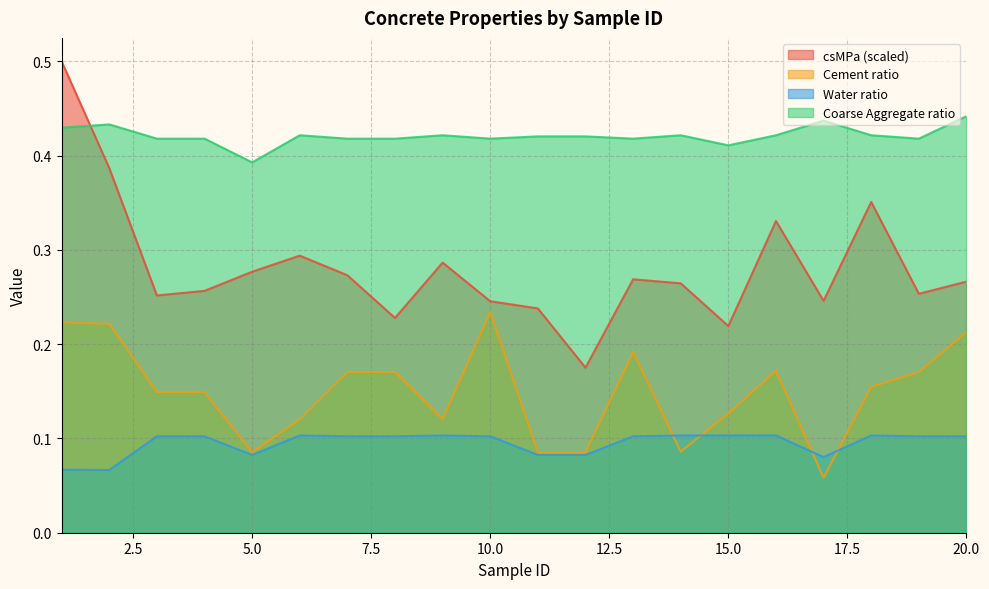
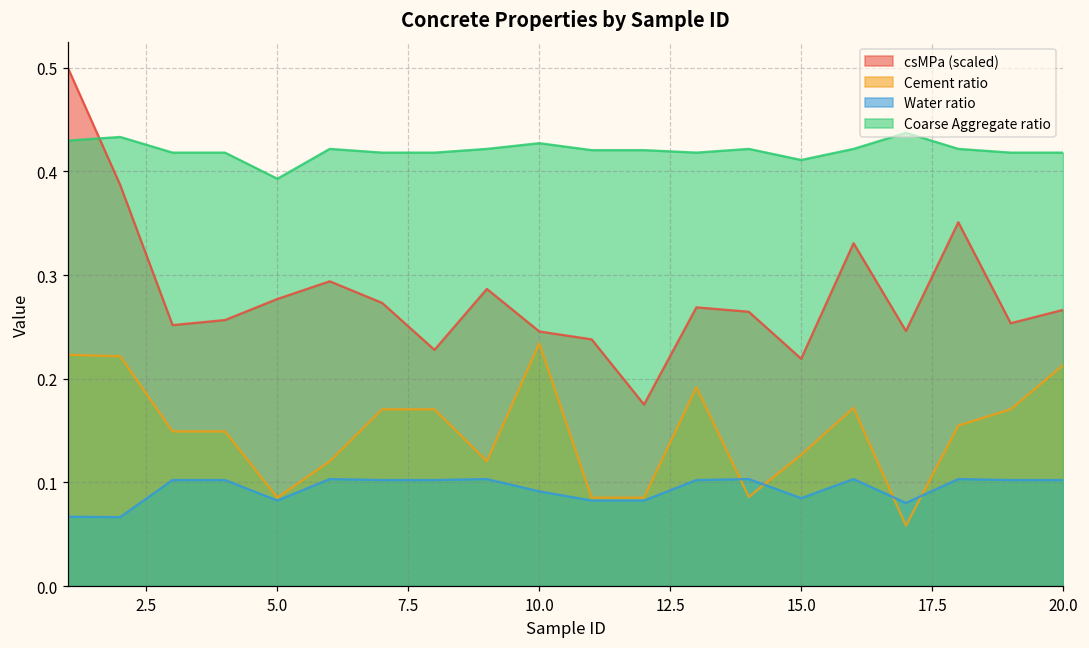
Water ratio, 10.0: 0.10 -> 0.09
Coarse Aggregate ratio, 10.0: 0.42 -> 0.43
Water ratio, 15.0: 0.10 -> 0.08
Coarse Aggregate ratio, 20.0: 0.44 -> 0.42
